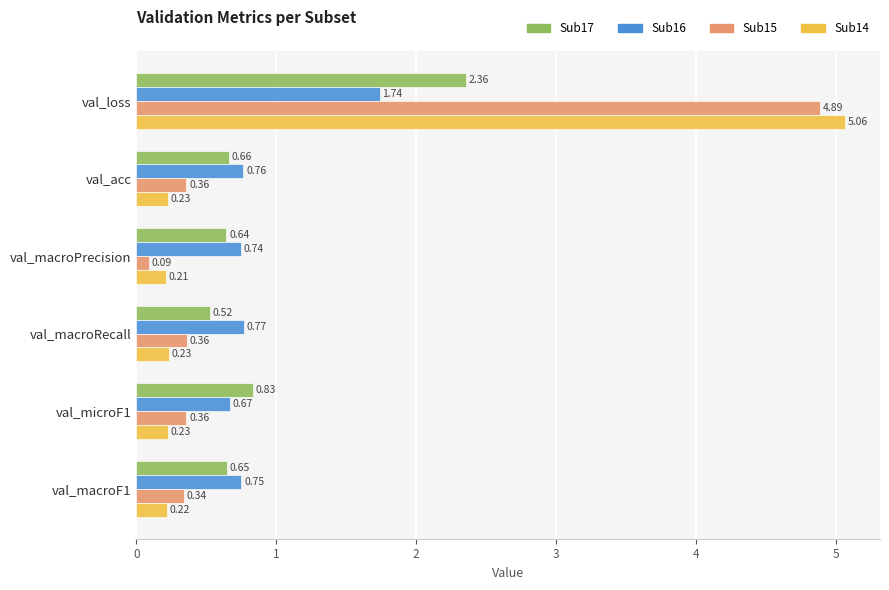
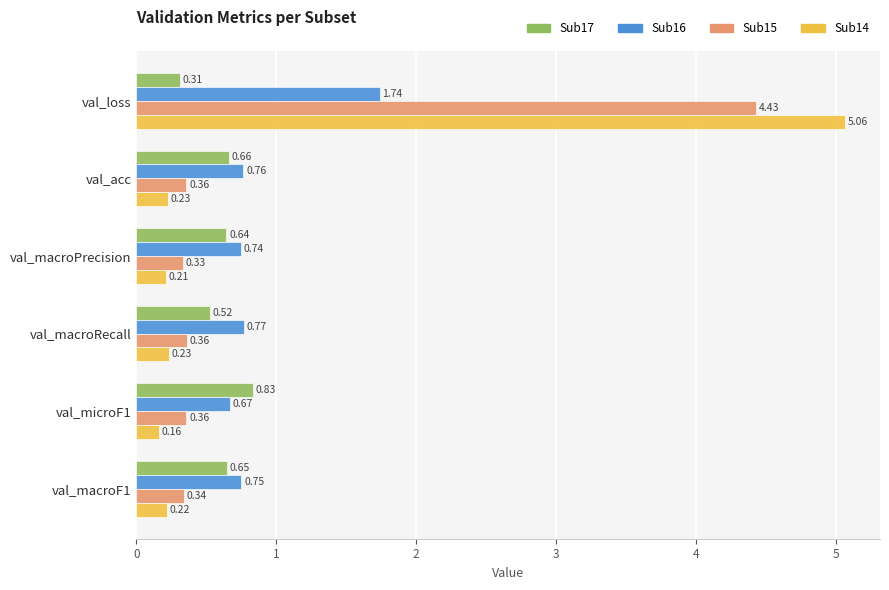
Sub17, val_loss: 2.36 -> 0.31
Sub15, val_loss: 4.89 -> 4.43
Sub15, val_macroPrecision: 0.09 -> 0.33
Sub14, val_microF1: 0.23 -> 0.16
